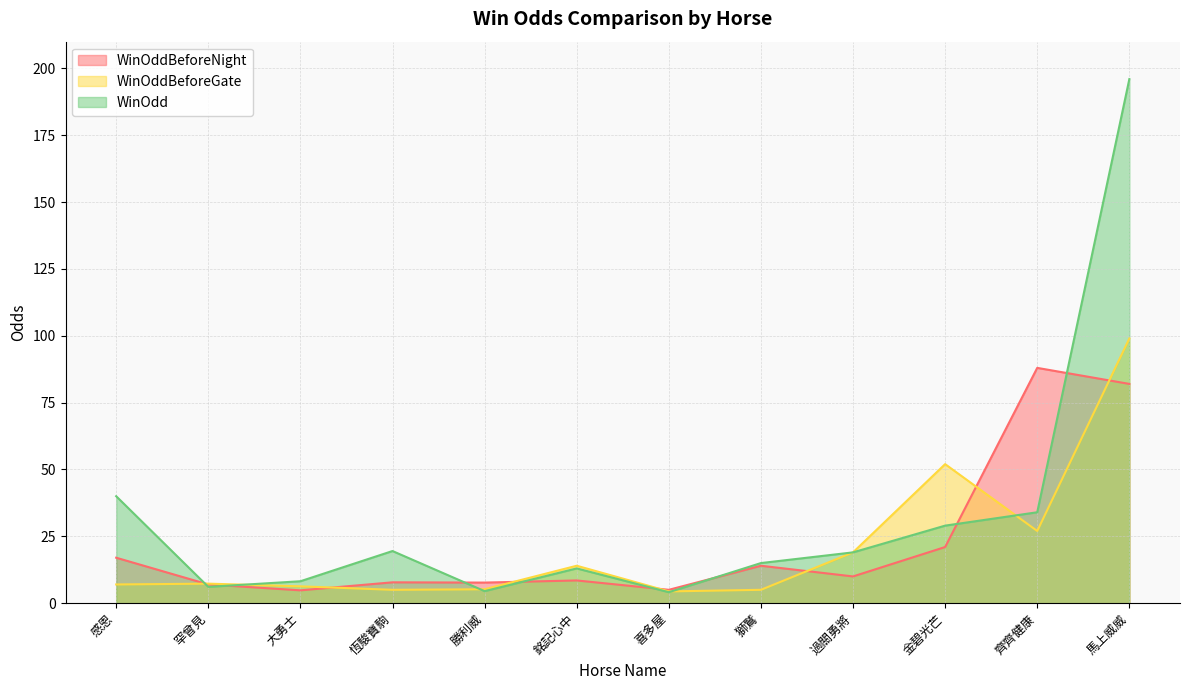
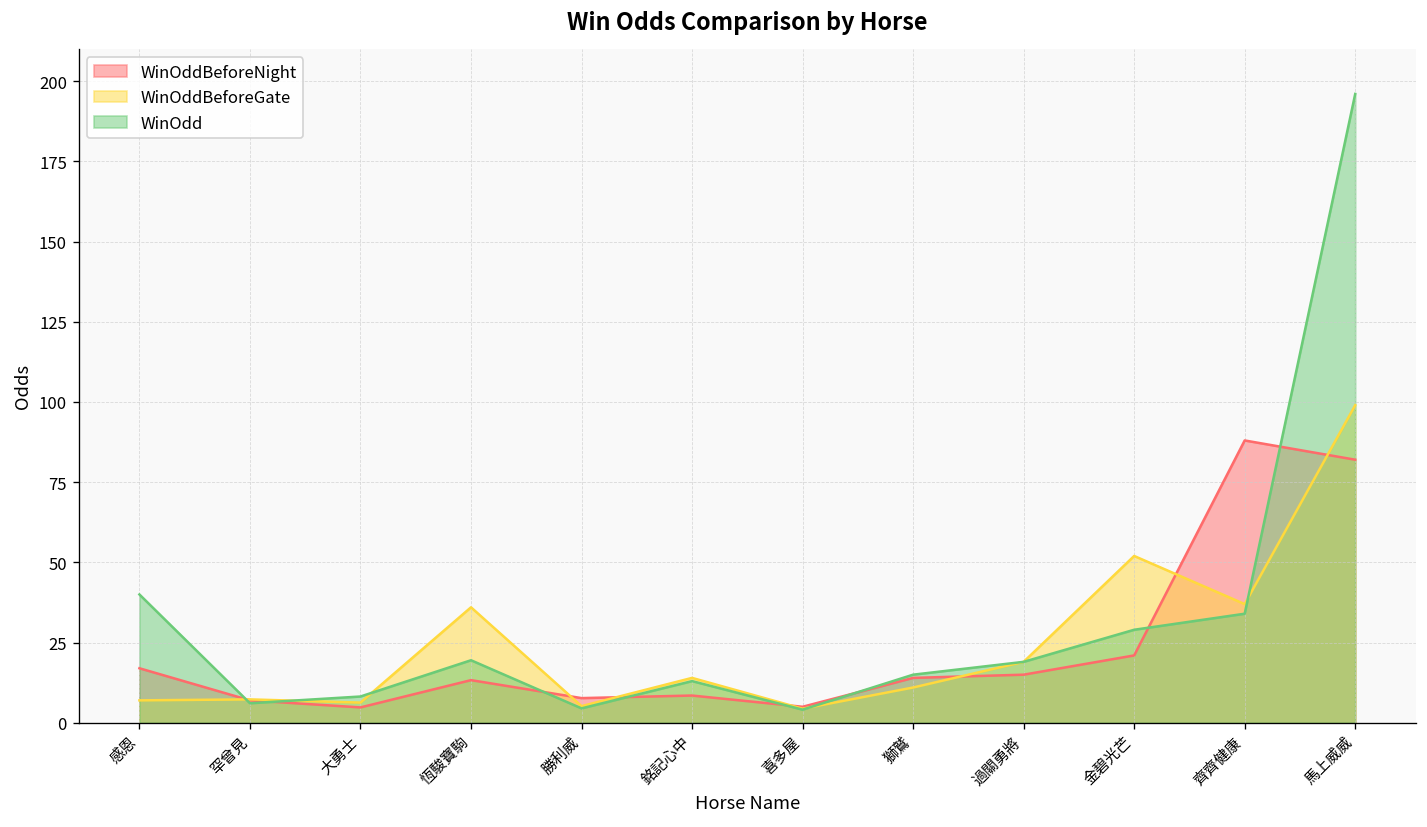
WinOddBeforeNight, 恆駿寶駒: 8 -> 13
WinOddBeforeGate, 恆駿寶駒: 5 -> 36
WinOddBeforeGate, 獅鷲: 5 -> 11
WinOddBeforeNight, 過關勇將: 10 -> 15
WinOddBeforeGate, 齊齊健康: 27 -> 37
